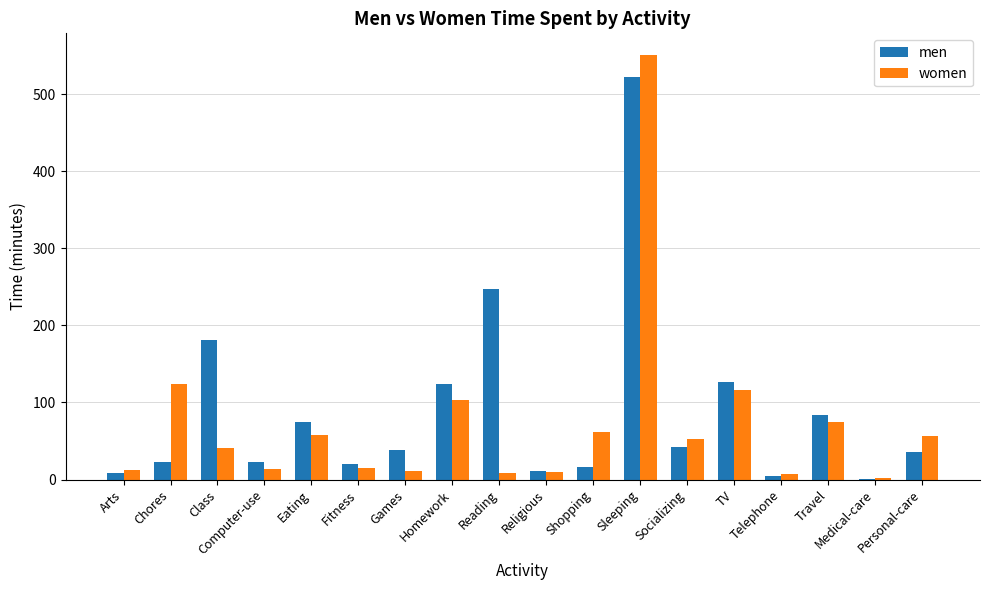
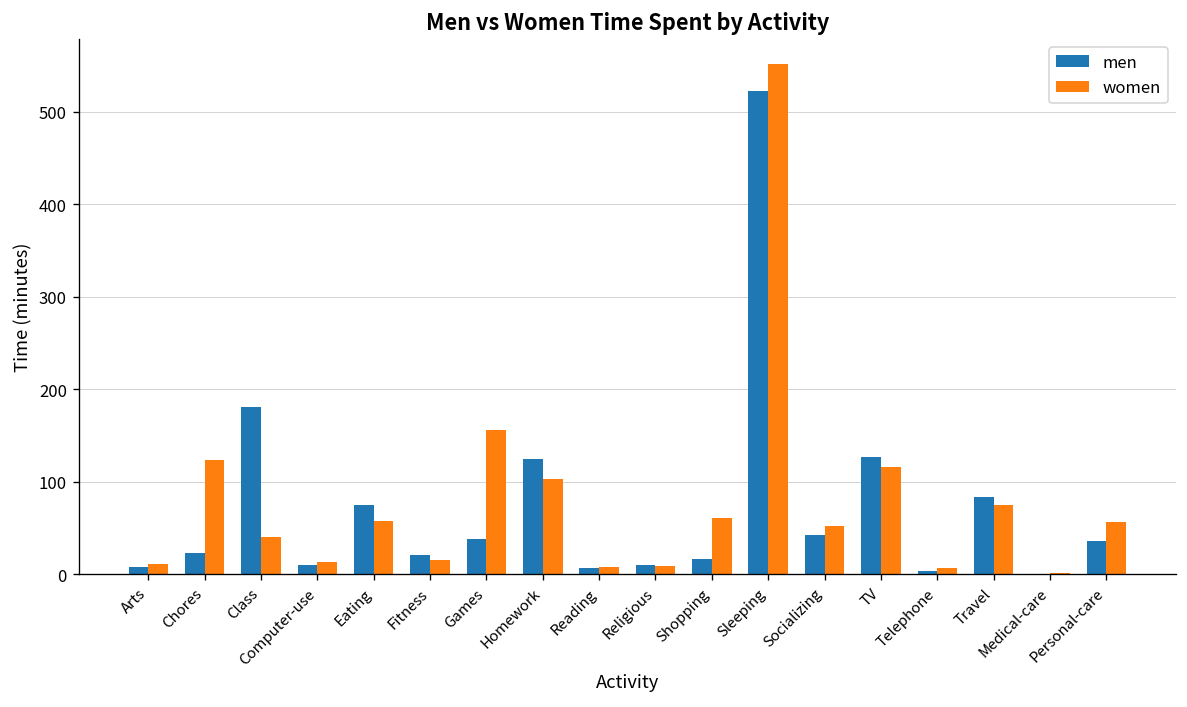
men, Computer-use: 20 -> 10
women, Games: 10 -> 160
men, Reading: 250 -> 10
